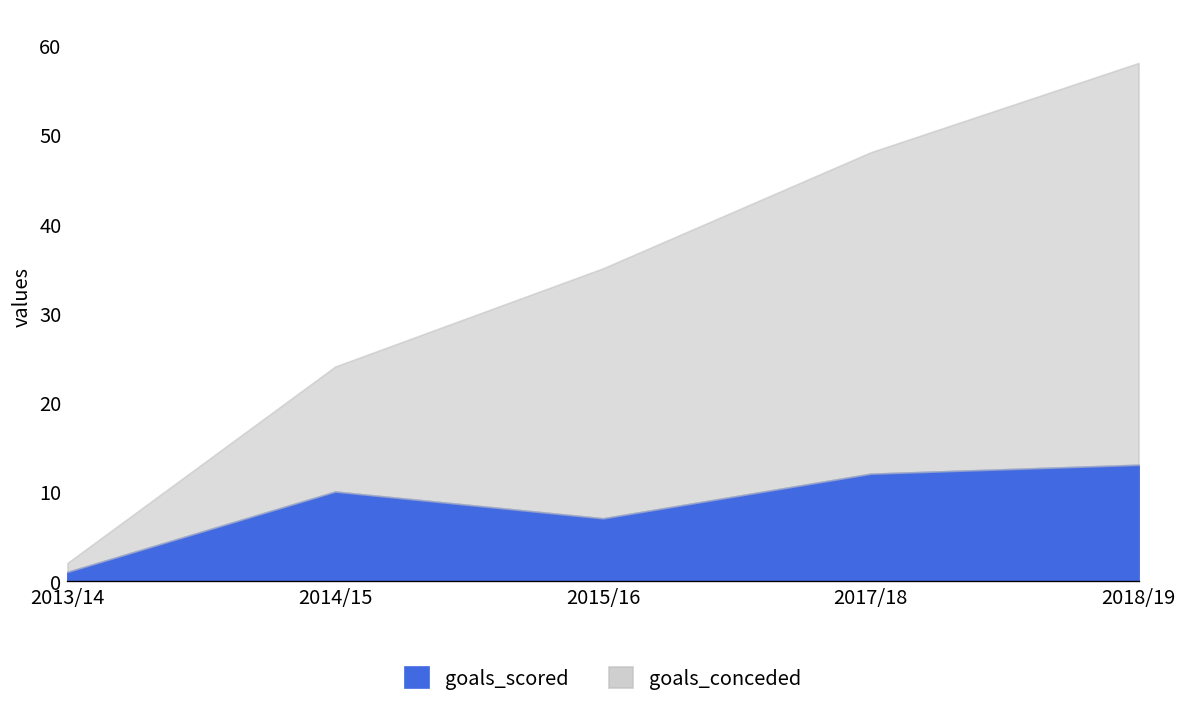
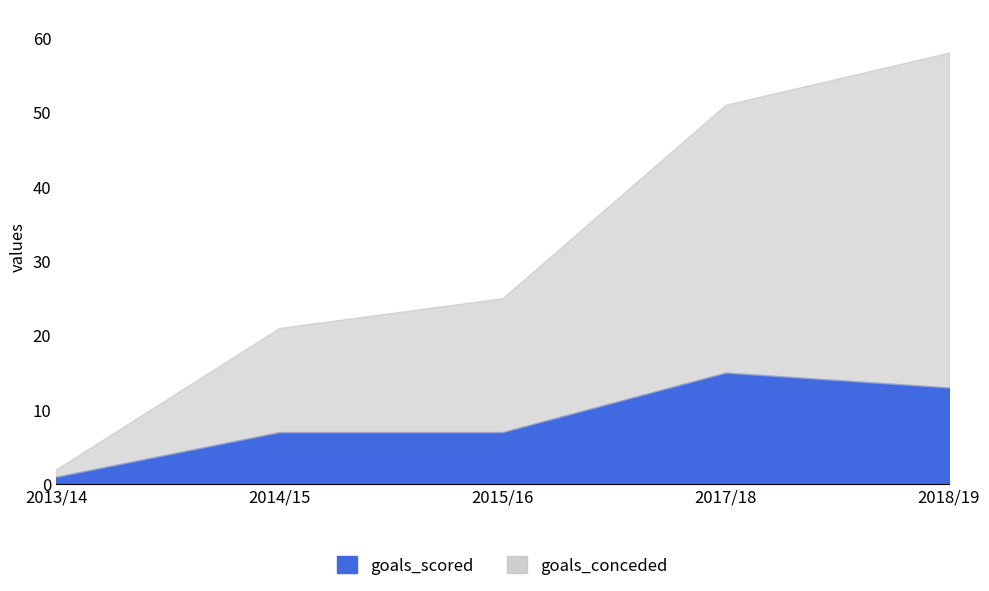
goals_scored, 2014/15: 10 -> 7
goals_conceded, 2015/16: 28 -> 18
goals_scored, 2017/18: 12 -> 15
